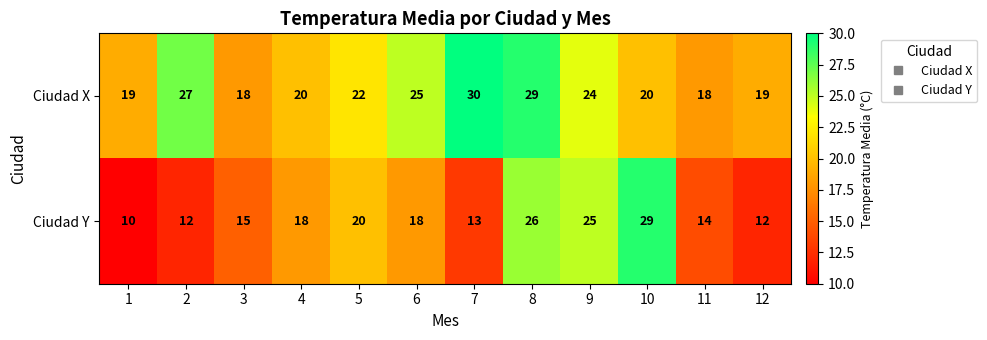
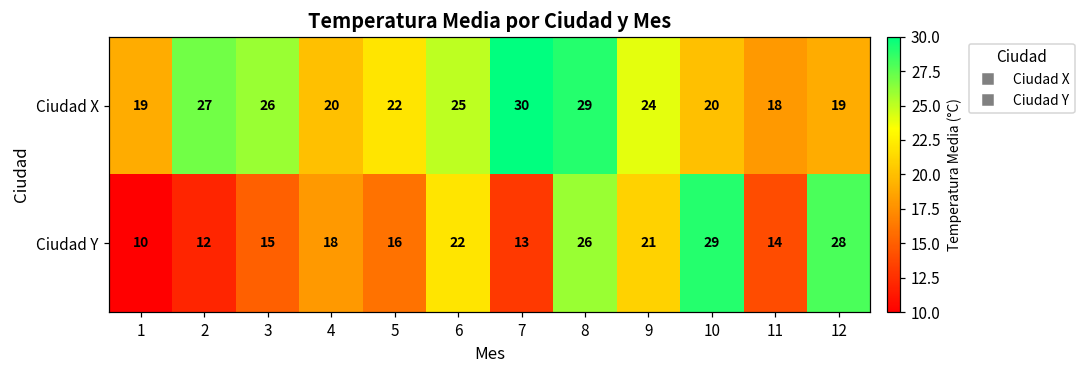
Ciudad X, 3: 18 -> 26
Ciudad Y, 5: 20 -> 16
Ciudad Y, 6: 18 -> 22
Ciudad Y, 9: 25 -> 21
Ciudad Y, 12: 12 -> 28
